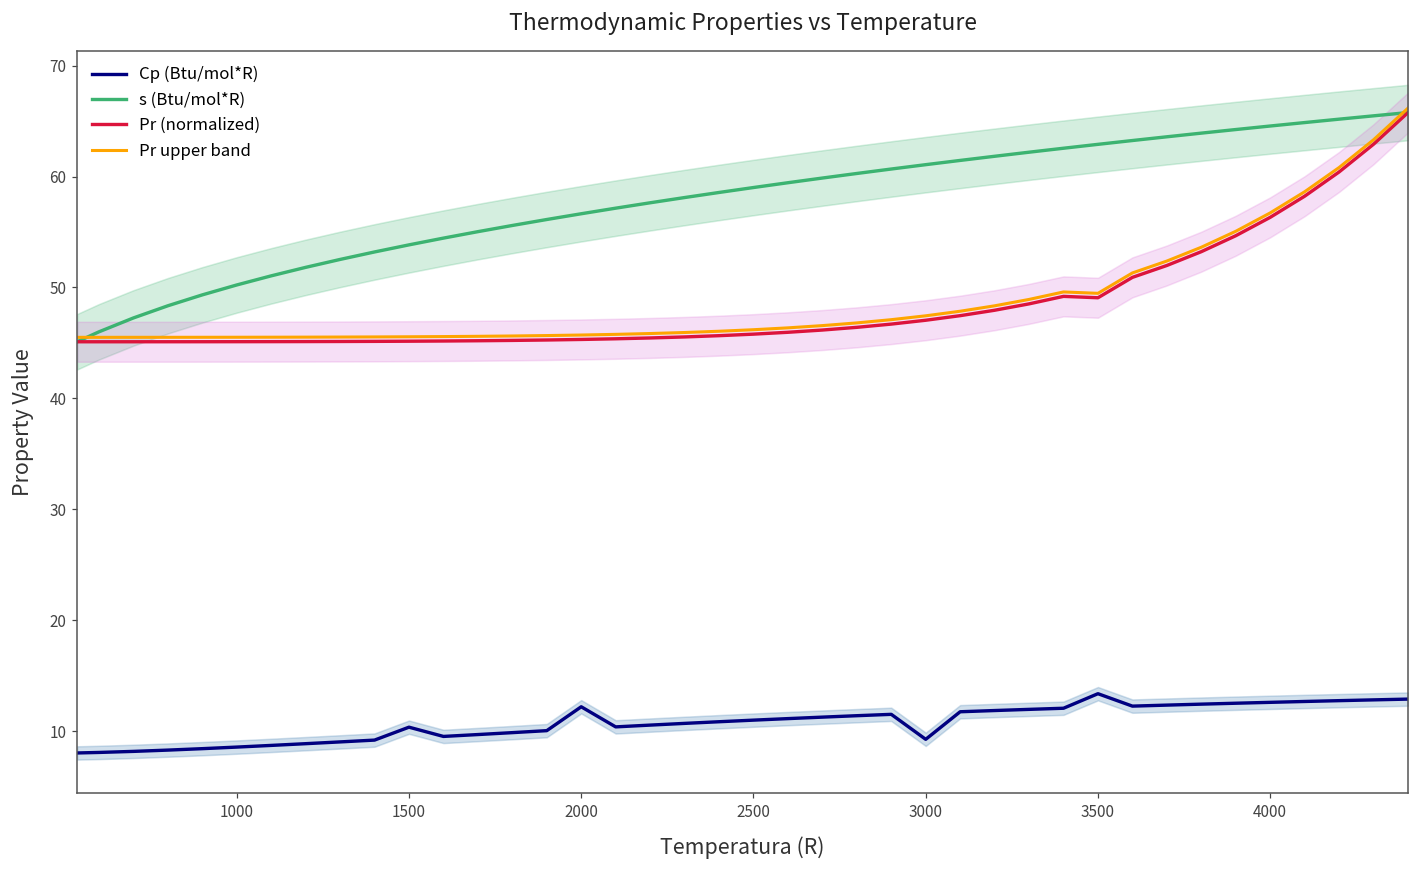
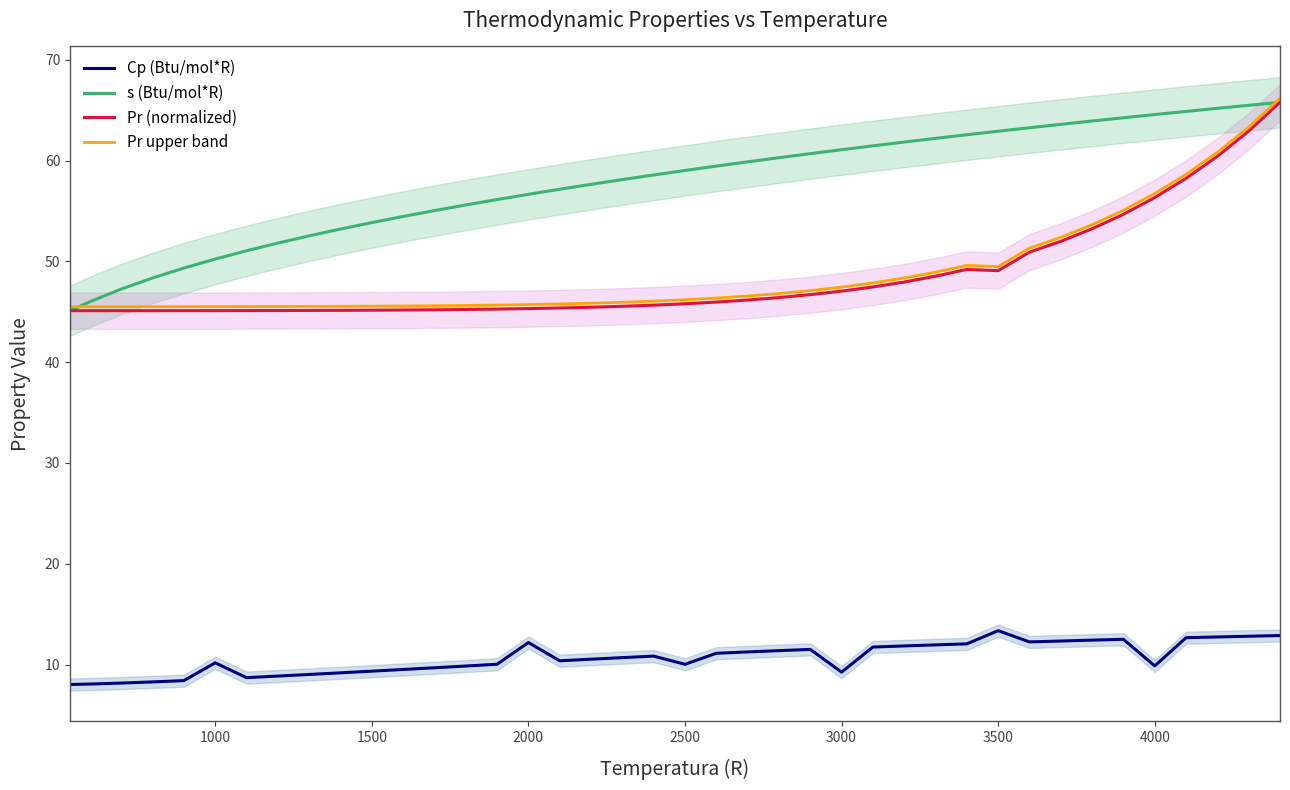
Cp (Btu/mol*R), 1000: 8.6 -> 10.2
Cp (Btu/mol*R), 1500: 10.4 -> 9.4
Cp (Btu/mol*R), 2500: 11.0 -> 10.0
Cp (Btu/mol*R), 4000: 12.6 -> 9.9
